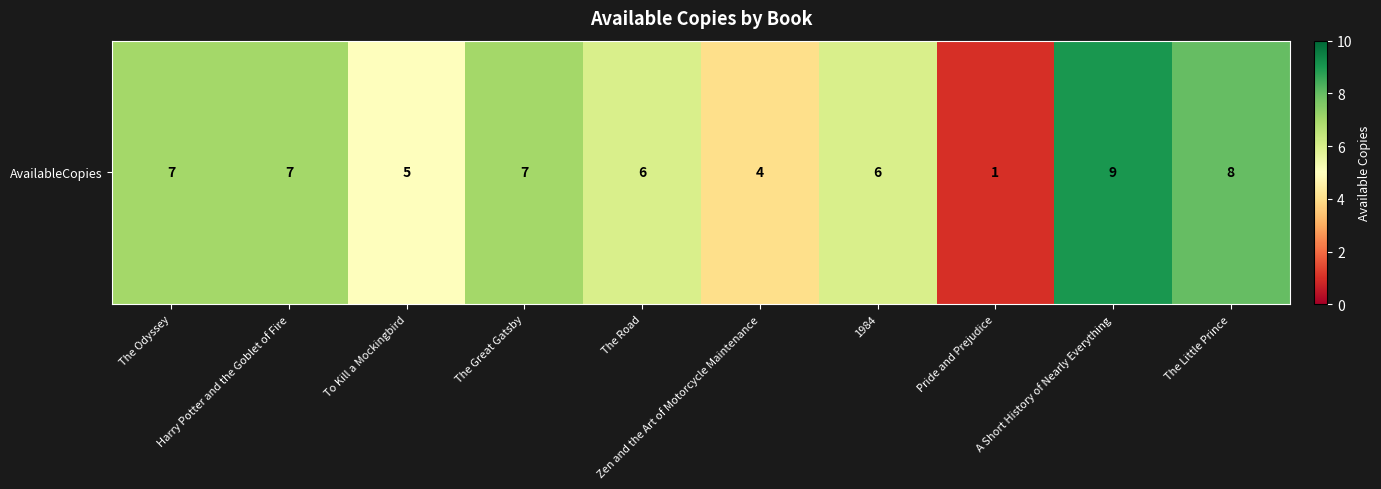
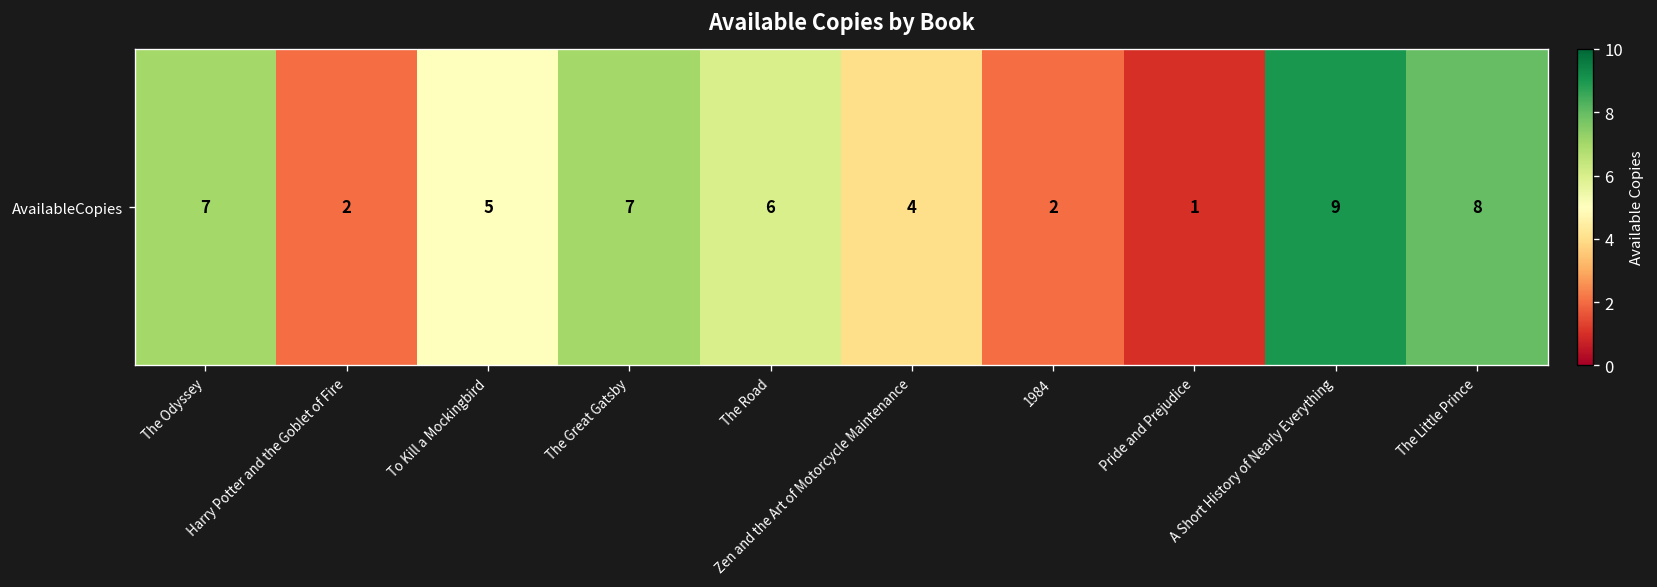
AvailableCopies, Harry Potter and the Goblet of Fire: 7 -> 2
AvailableCopies, 1984: 6 -> 2
